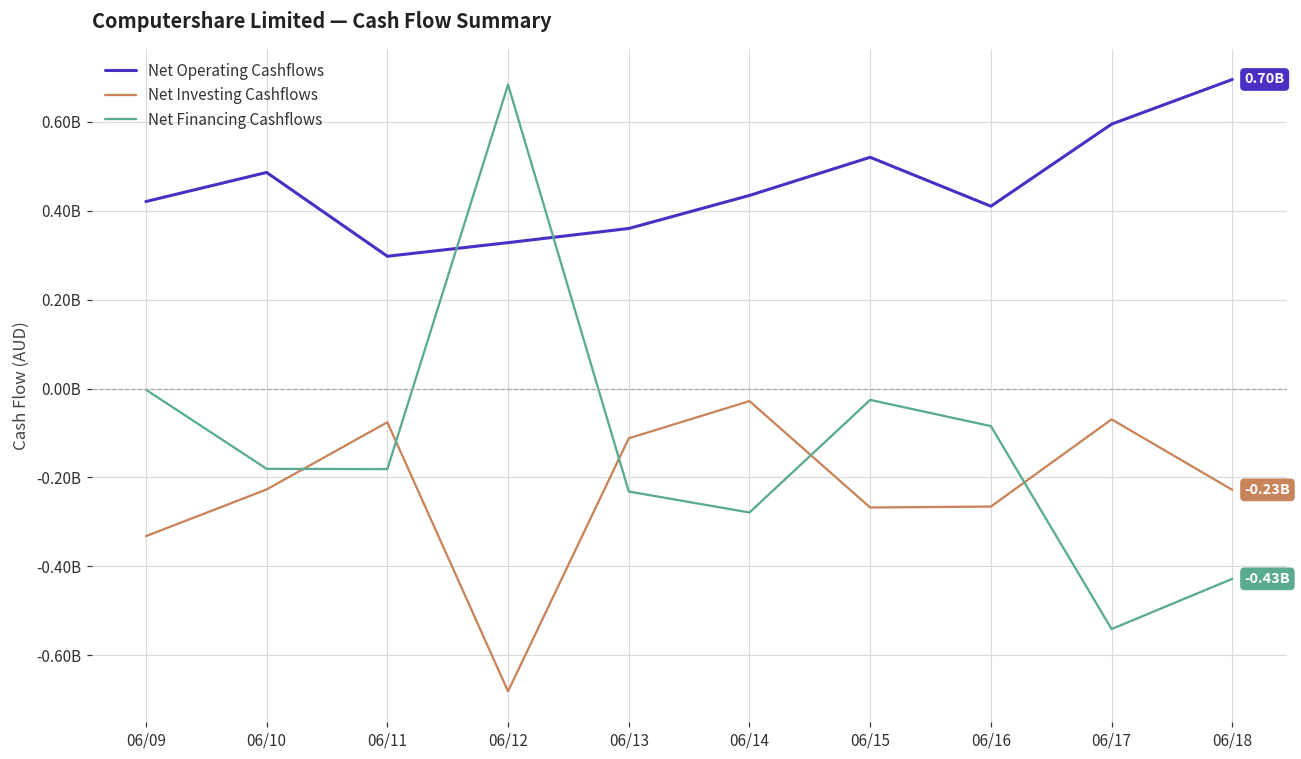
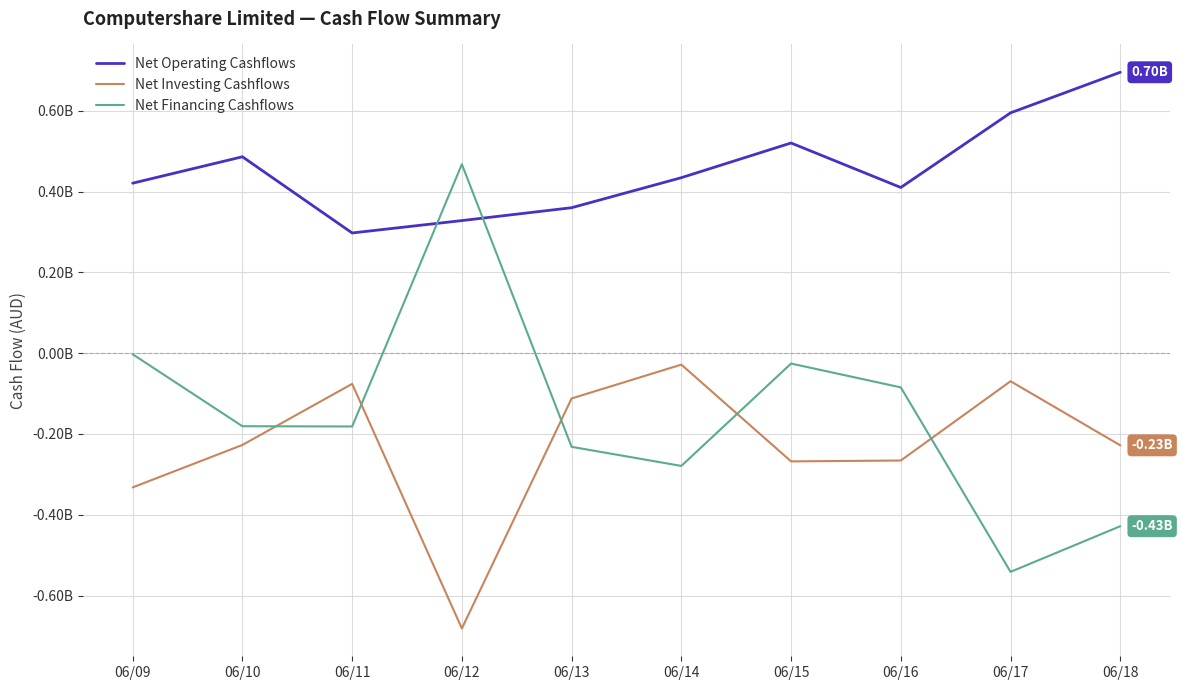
Net Financing Cashflows, 06/12: 680000000 -> 470000000
